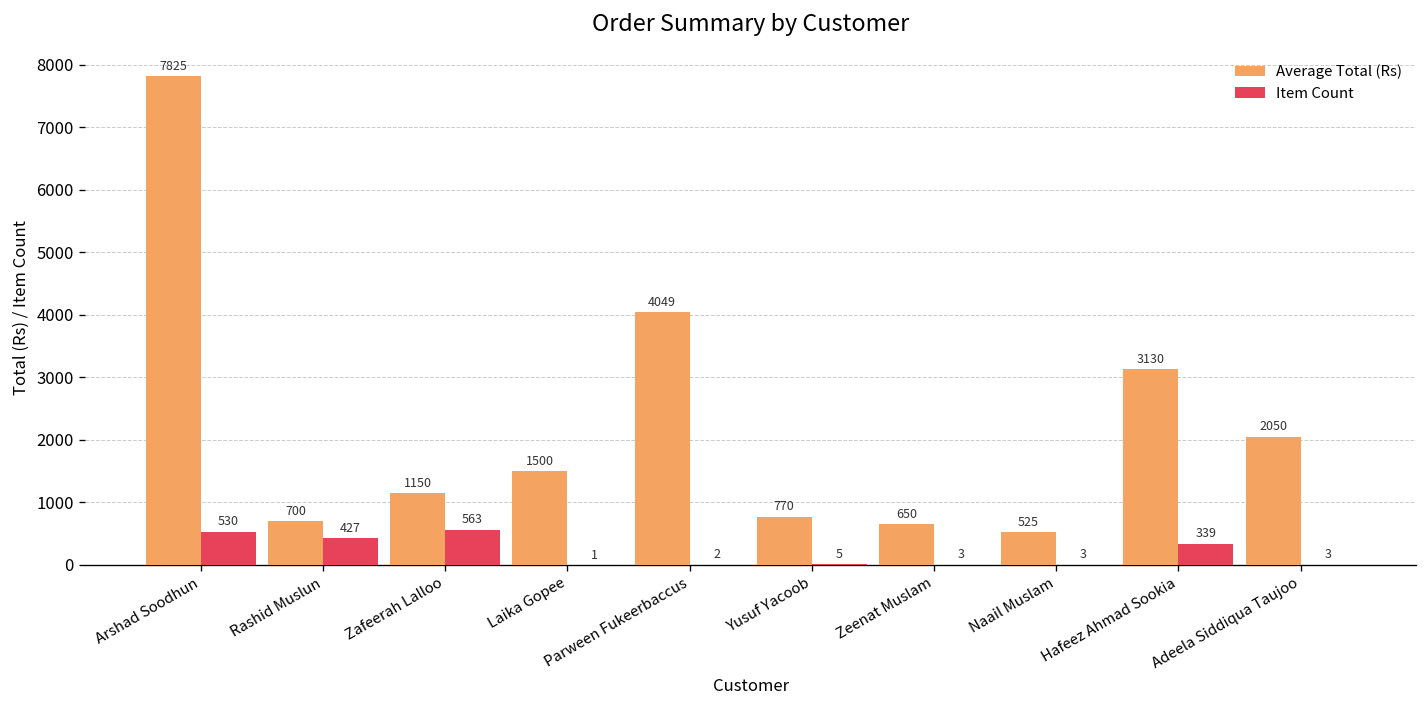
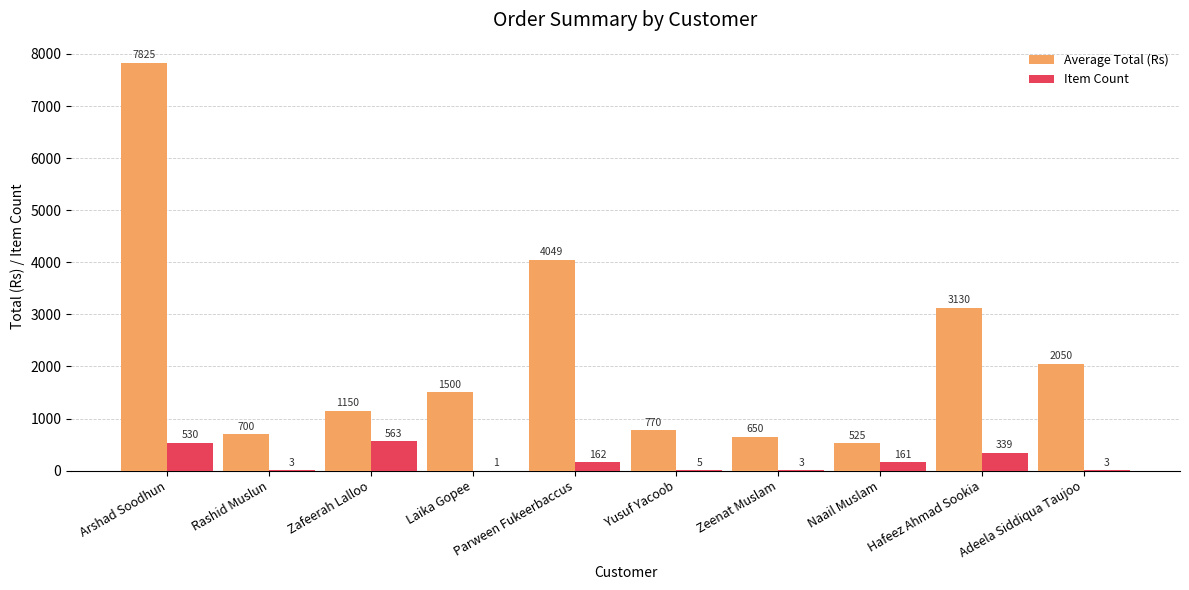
Item Count, Rashid Muslun: 427 -> 3
Item Count, Parween Fukeerbaccus: 2 -> 162
Item Count, Naail Muslam: 3 -> 161
